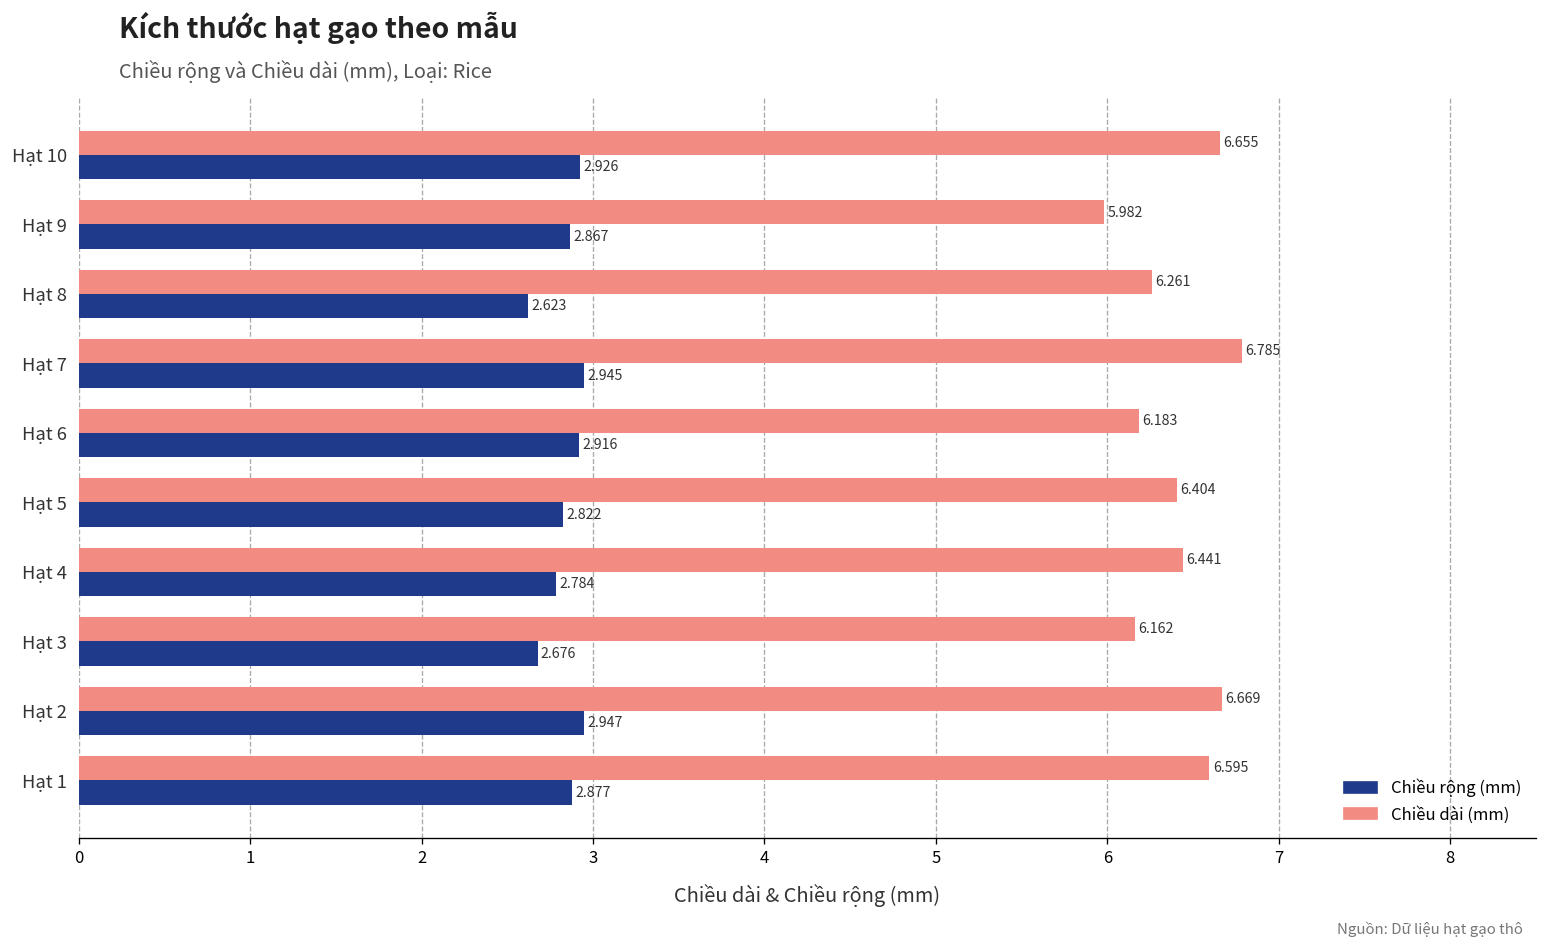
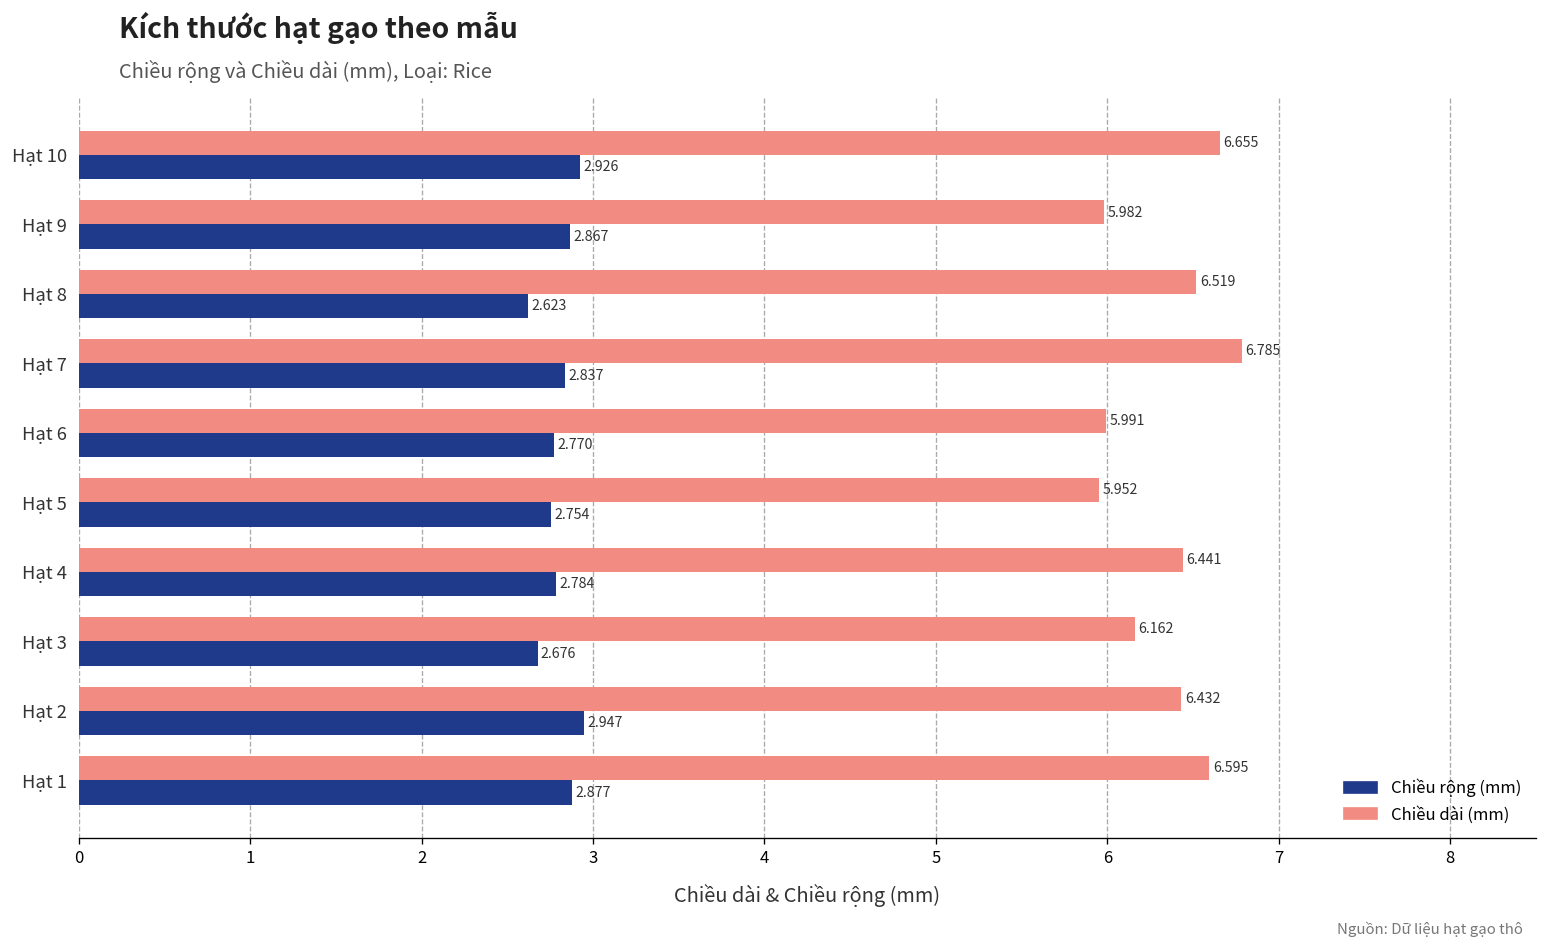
Chiều dài (mm), Hạt 8: 6.261 -> 6.519
Chiều rộng (mm), Hạt 7: 2.945 -> 2.837
Chiều dài (mm), Hạt 6: 6.183 -> 5.991
Chiều rộng (mm), Hạt 6: 2.916 -> 2.770
Chiều dài (mm), Hạt 5: 6.404 -> 5.952
Chiều rộng (mm), Hạt 5: 2.822 -> 2.754
Chiều dài (mm), Hạt 2: 6.669 -> 6.432
